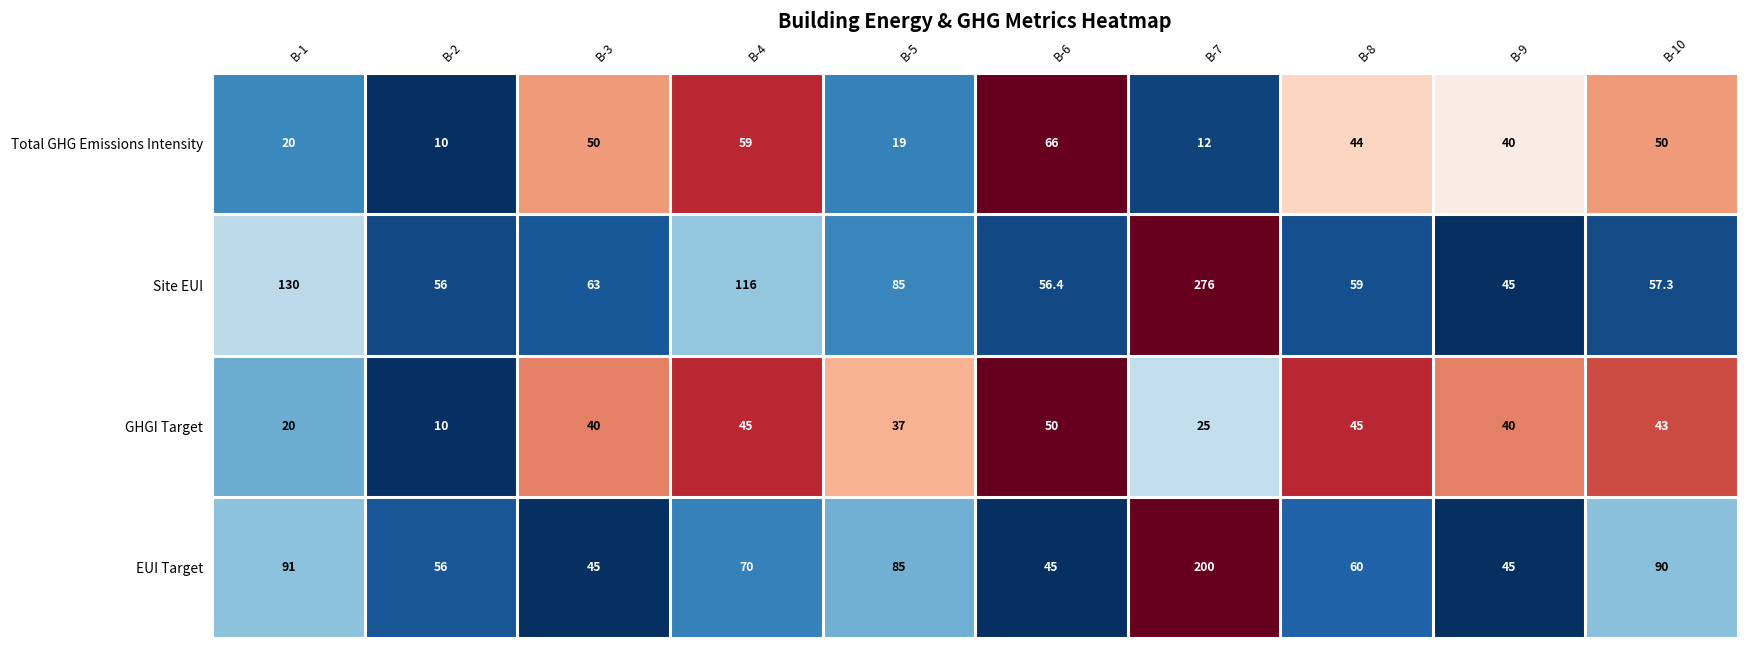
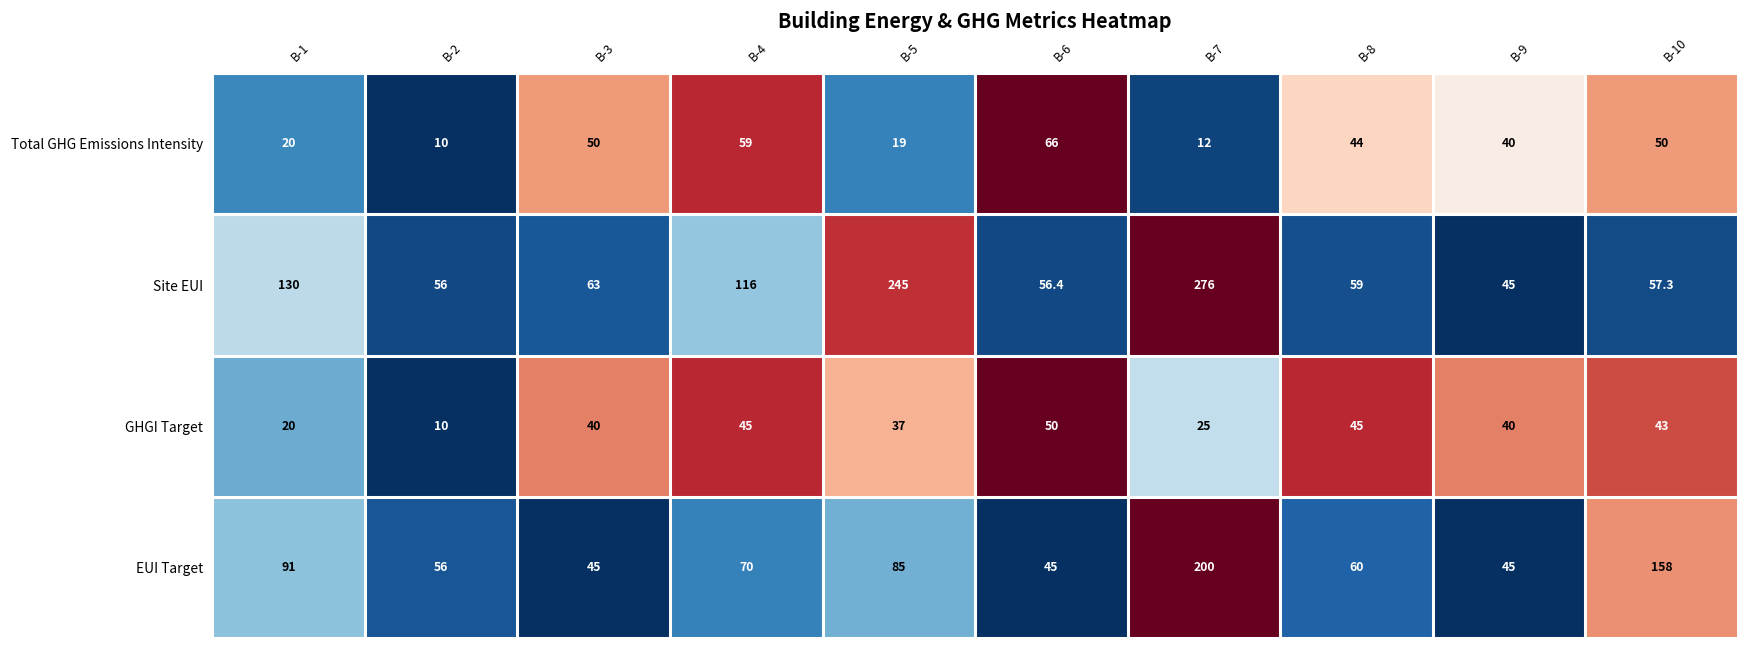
Site EUI, B-5: 85 -> 245
EUI Target, B-10: 90 -> 158
